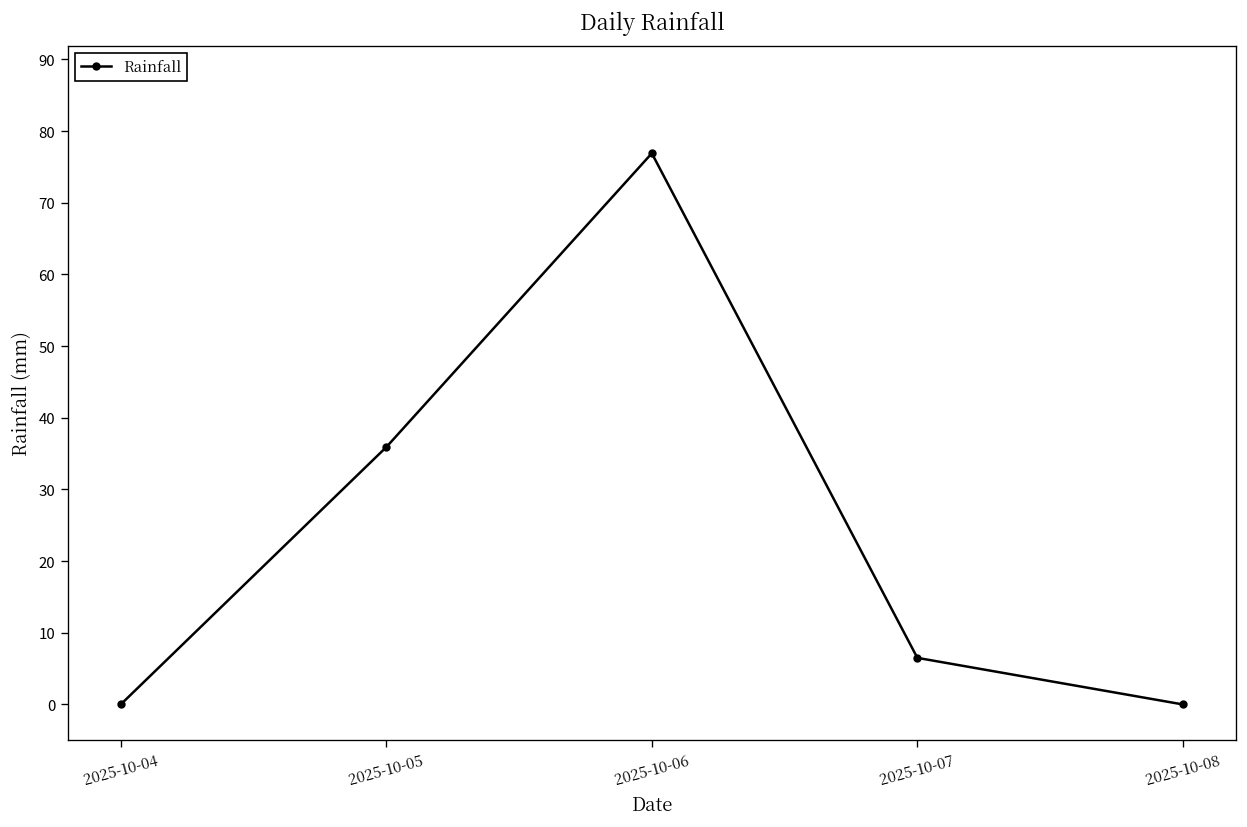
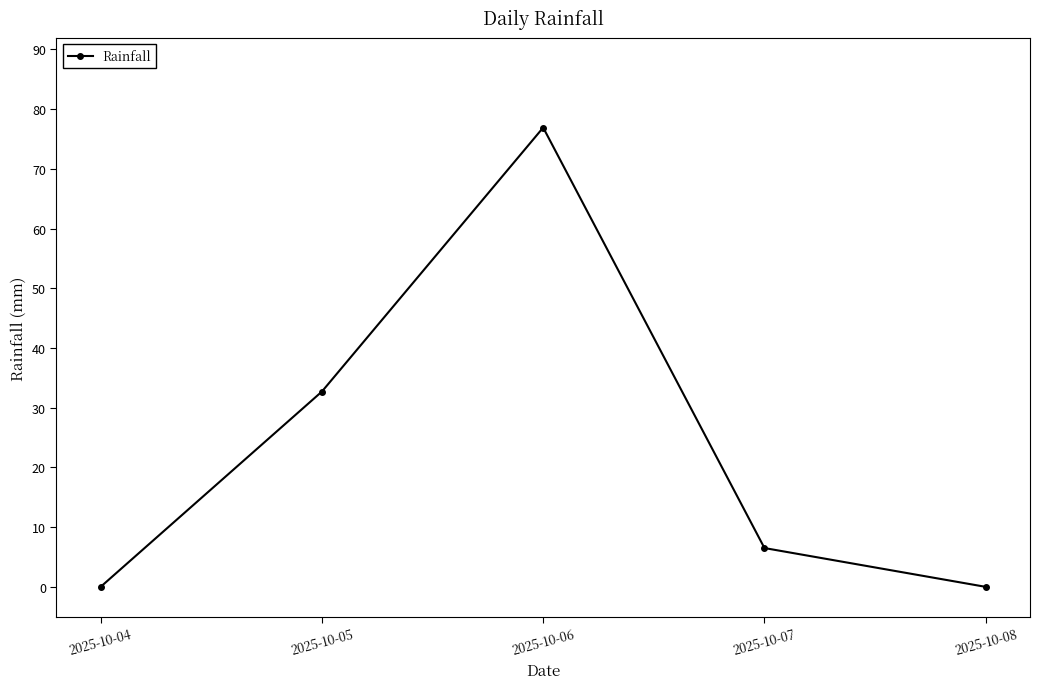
2025-10-05: 36 -> 33
